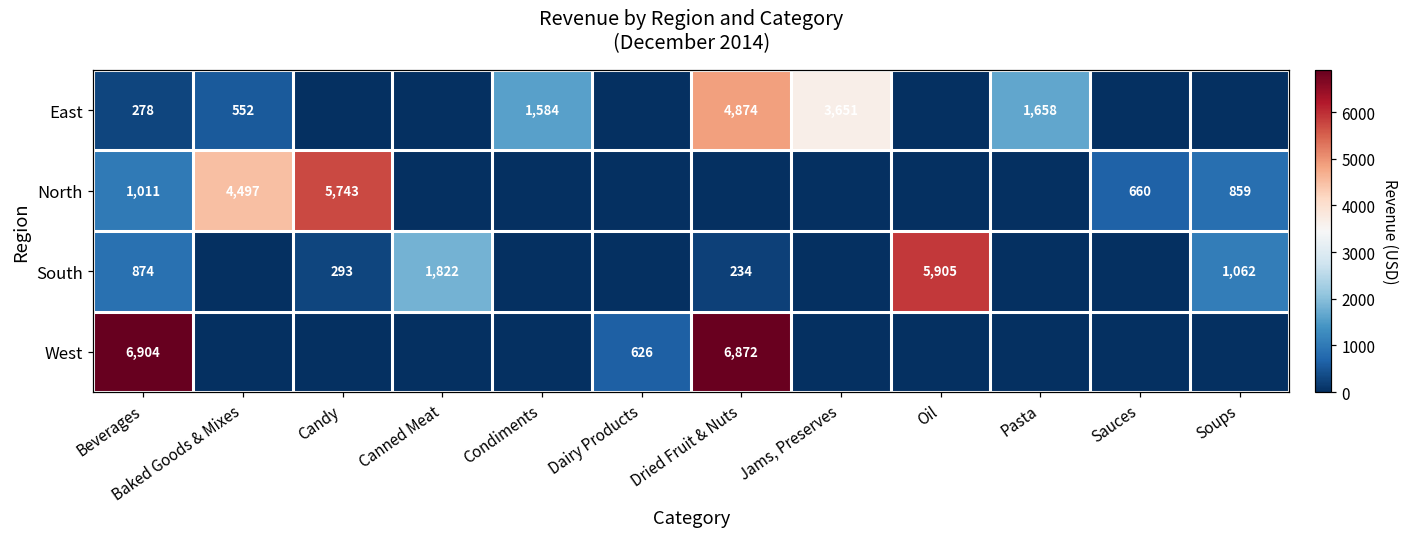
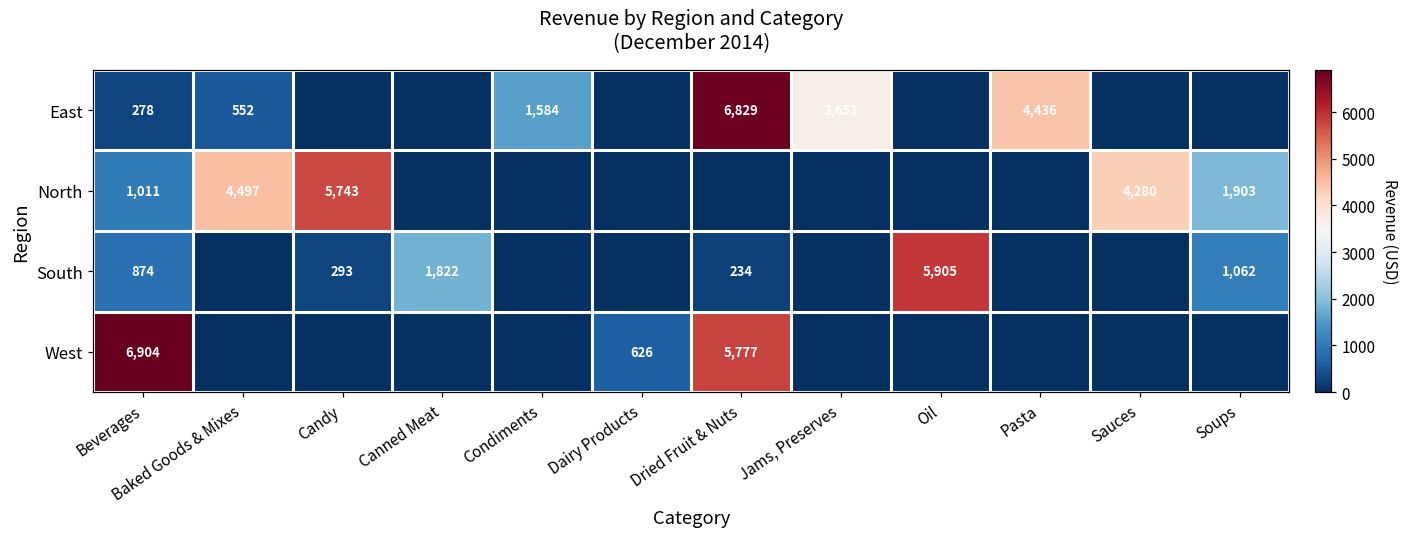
East, Dried Fruit & Nuts: 4,874 -> 6,829
East, Pasta: 1,658 -> 4,436
North, Sauces: 660 -> 4,280
North, Soups: 859 -> 1,903
West, Dried Fruit & Nuts: 6,872 -> 5,777
